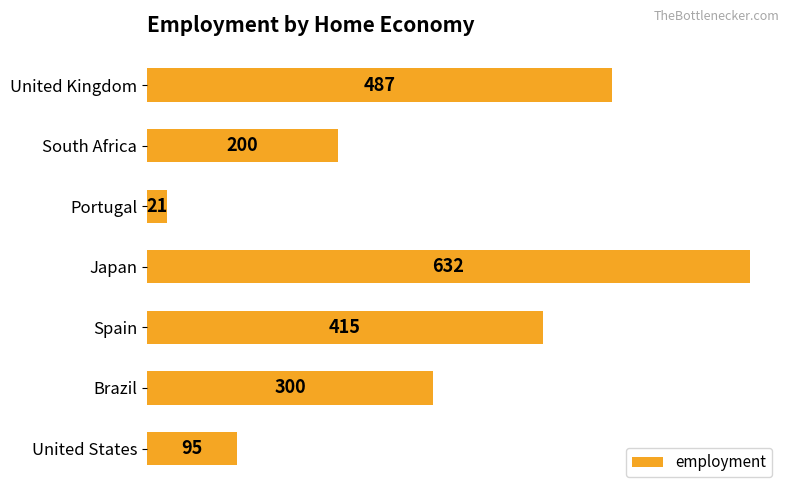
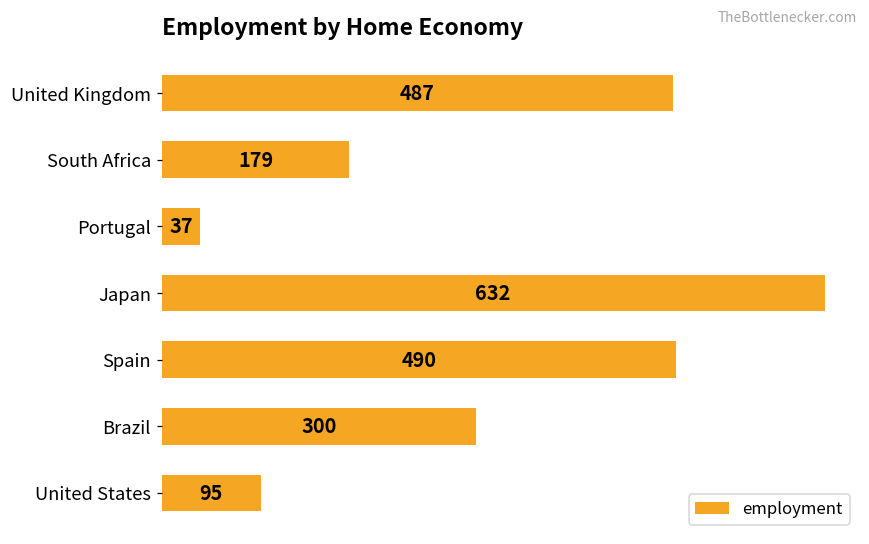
South Africa: 200 -> 179
Portugal: 21 -> 37
Spain: 415 -> 490
